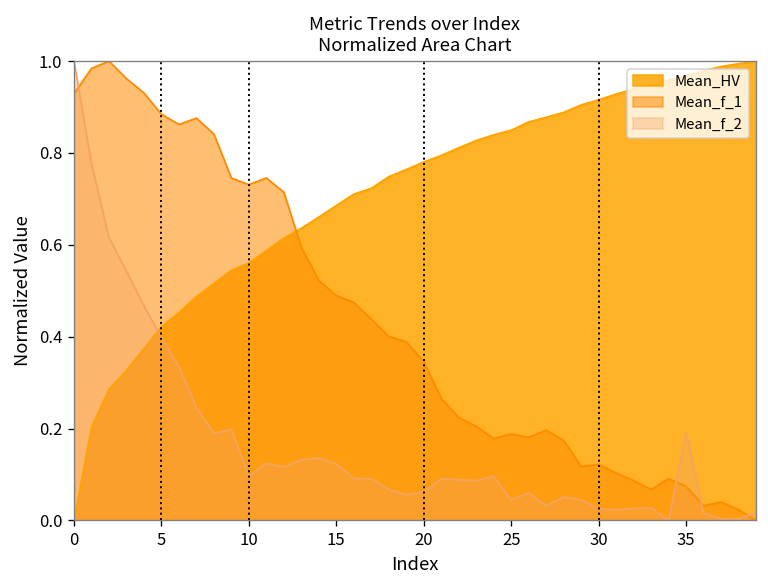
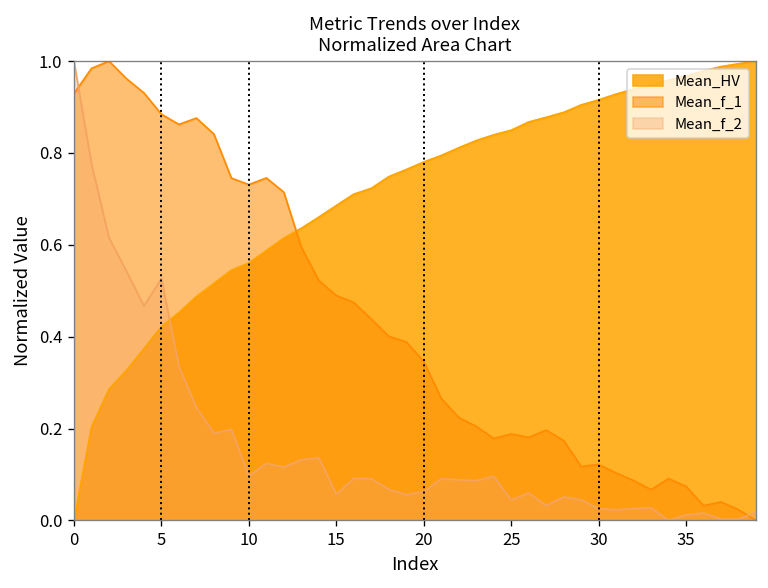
Mean_f_2, 5: 0.40 -> 0.53
Mean_f_2, 15: 0.12 -> 0.06
Mean_f_2, 35: 0.19 -> 0.01
